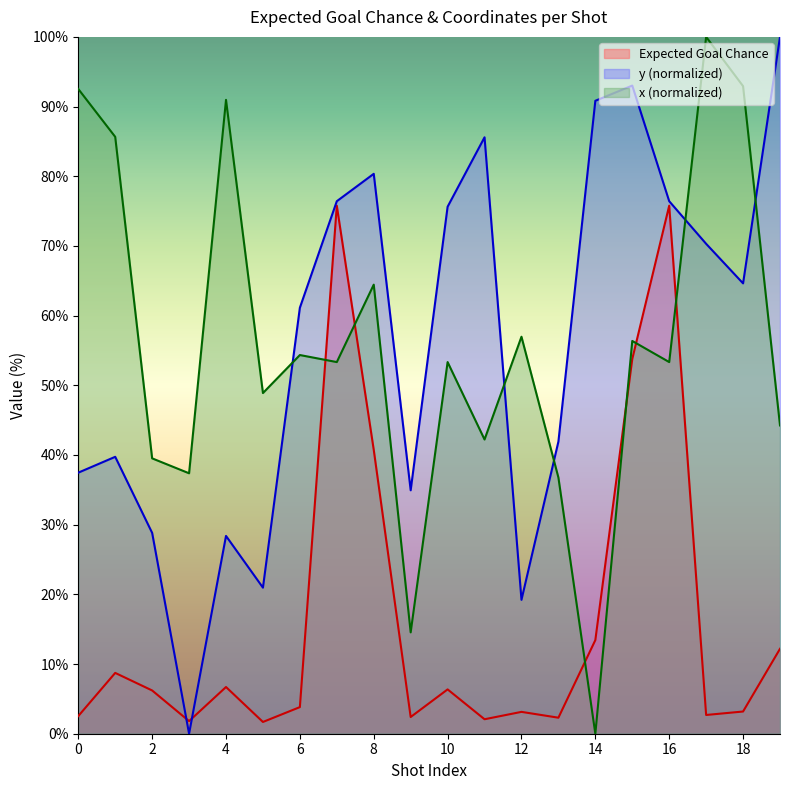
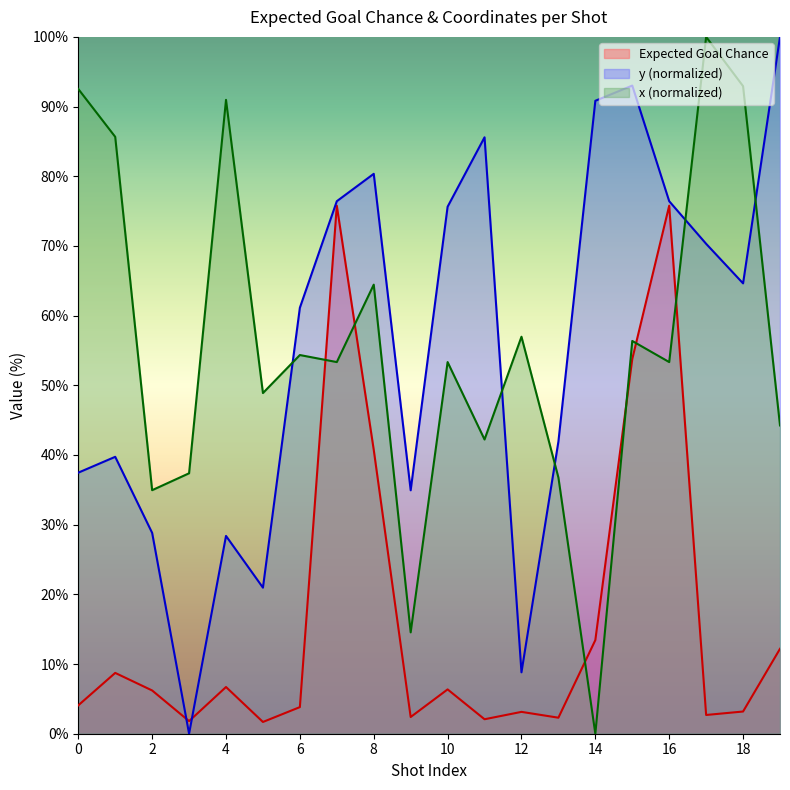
Expected Goal Chance, 0: 3% -> 4%
x (normalized), 2: 40% -> 35%
y (normalized), 12: 19% -> 9%
